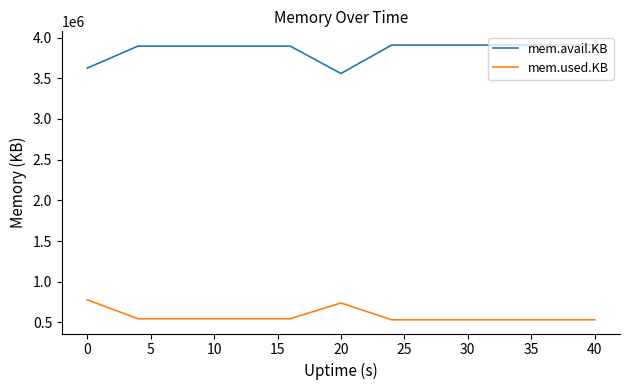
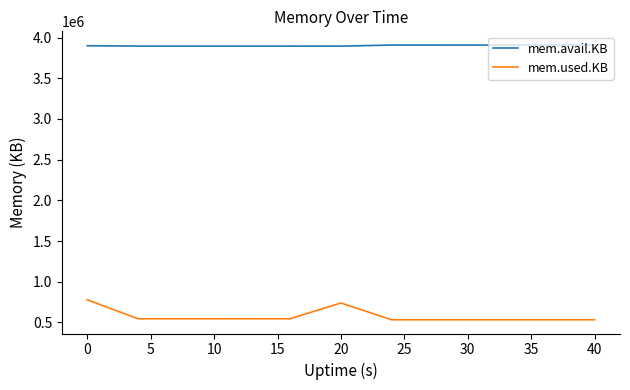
mem.avail.KB, 0: 3600000 -> 3900000
mem.avail.KB, 20: 3600000 -> 3900000
